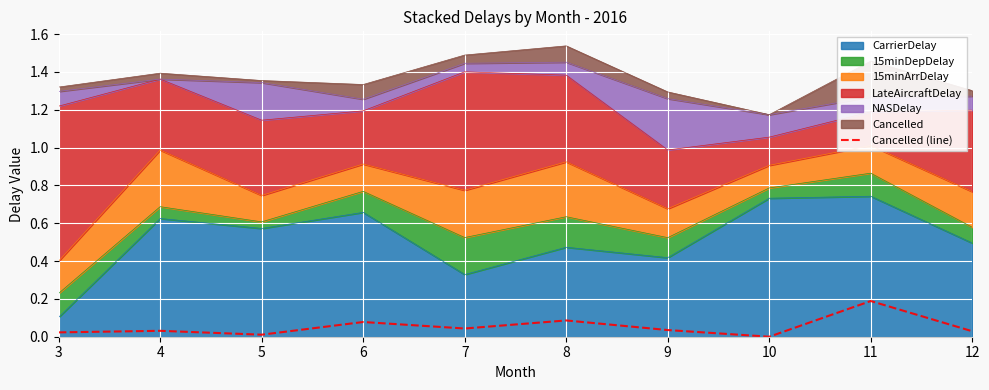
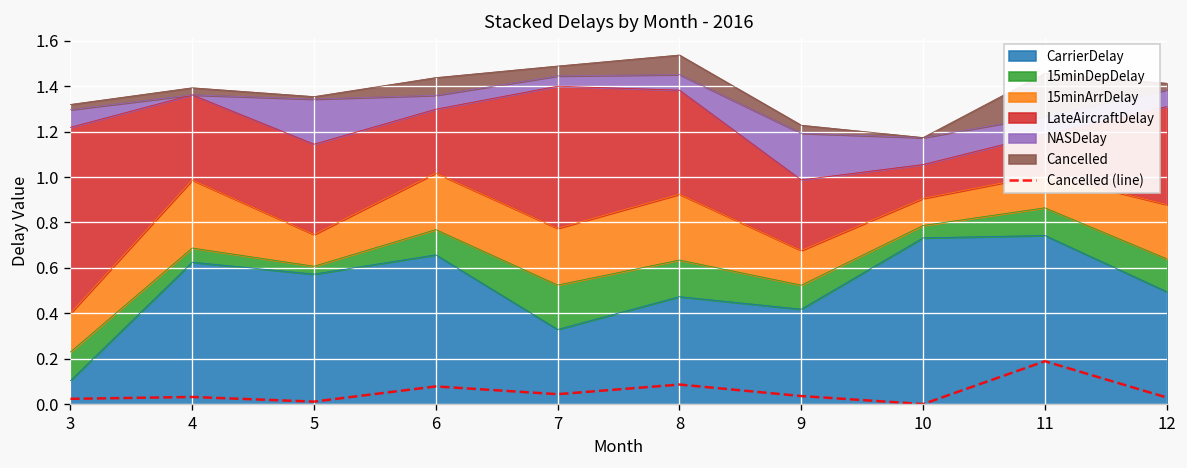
15minArrDelay, 6: 0.14 -> 0.25
NASDelay, 9: 0.27 -> 0.21
15minDepDelay, 12: 0.08 -> 0.14
15minArrDelay, 12: 0.19 -> 0.24
